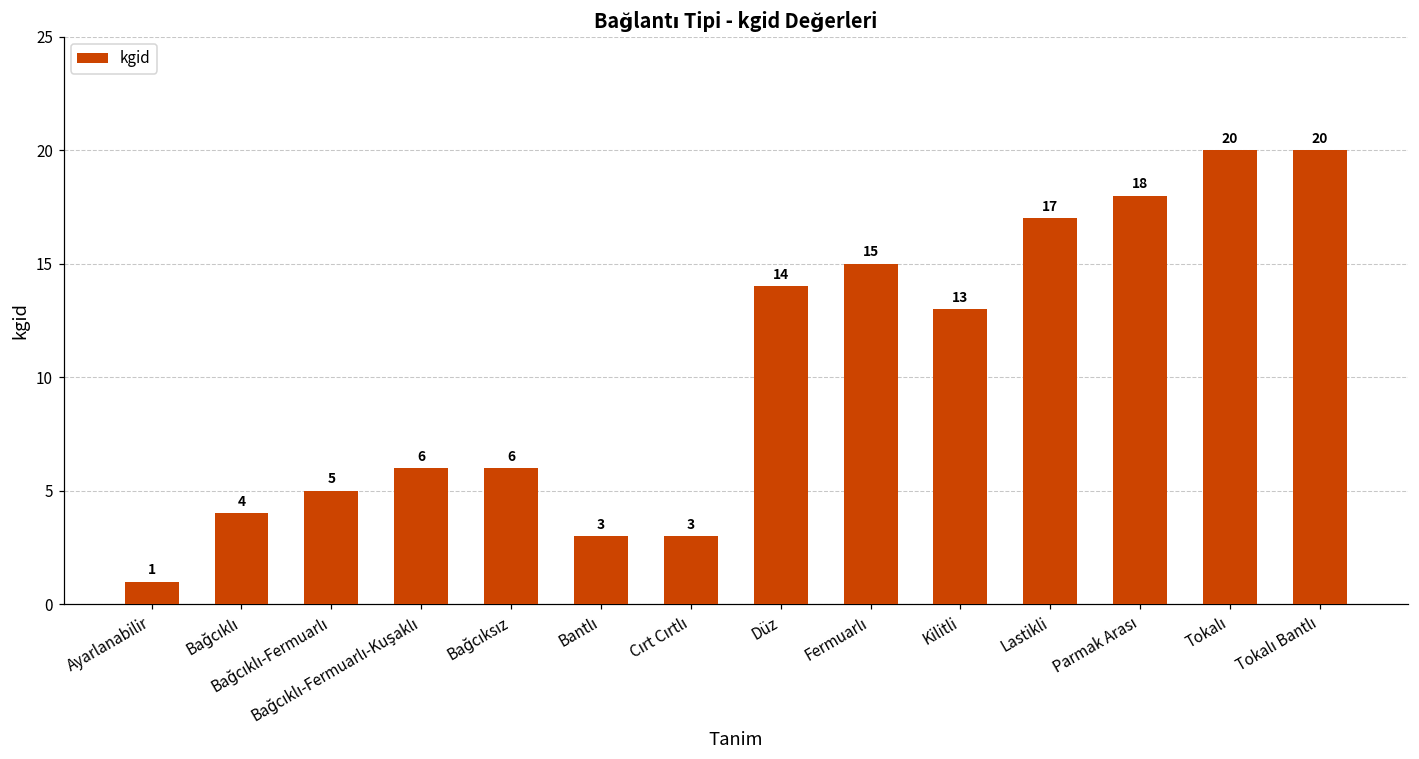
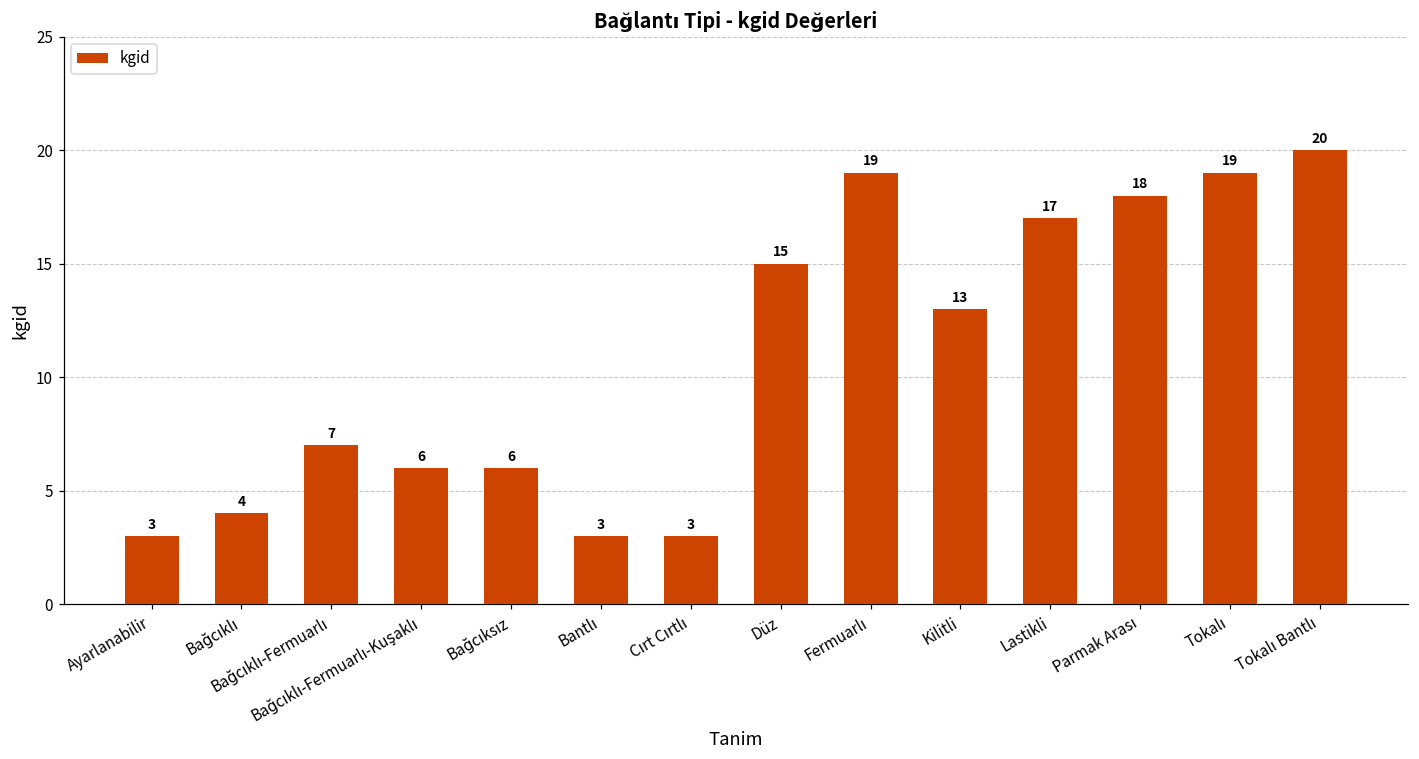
Ayarlanabilir: 1 -> 3
Bağcıklı-Fermuarlı: 5 -> 7
Düz: 14 -> 15
Fermuarlı: 15 -> 19
Tokalı: 20 -> 19
